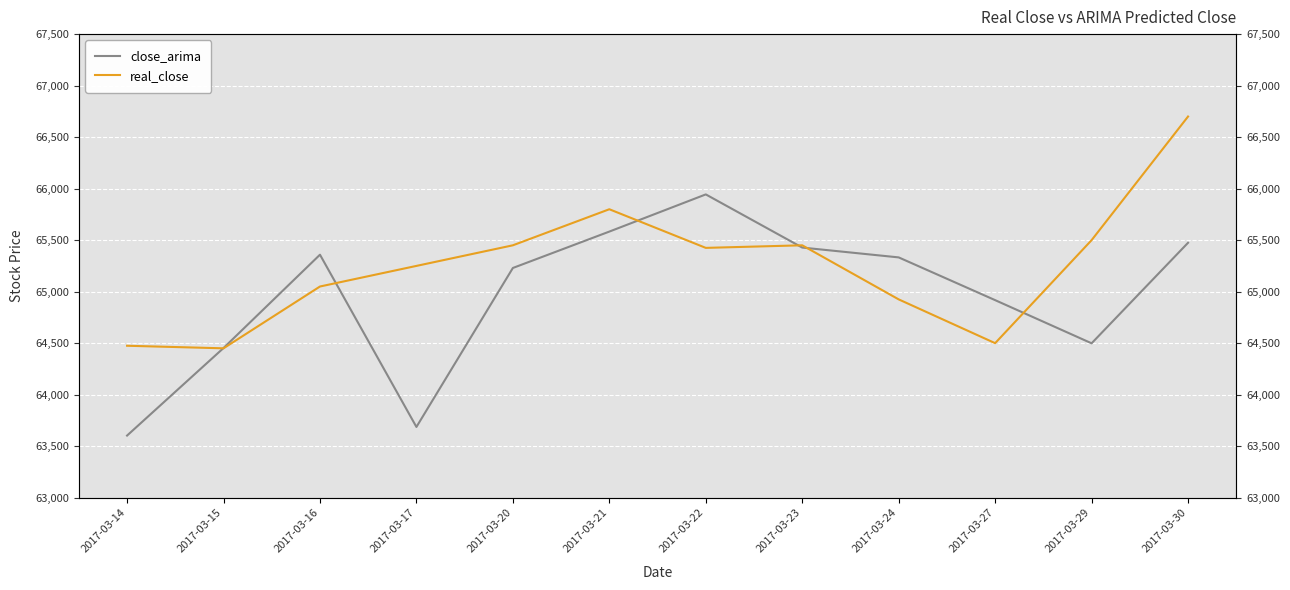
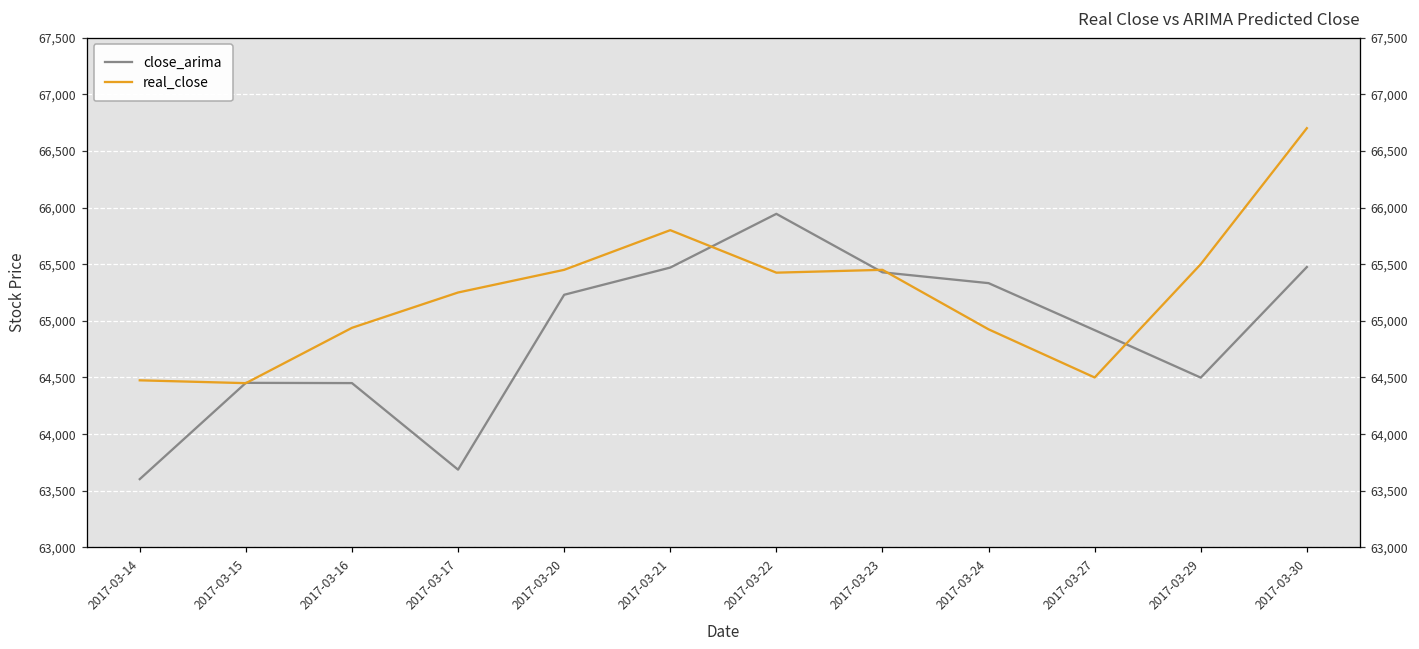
close_arima, 2017-03-16: 65,360 -> 64,450
real_close, 2017-03-16: 65,050 -> 64,940
close_arima, 2017-03-21: 65,580 -> 65,470
